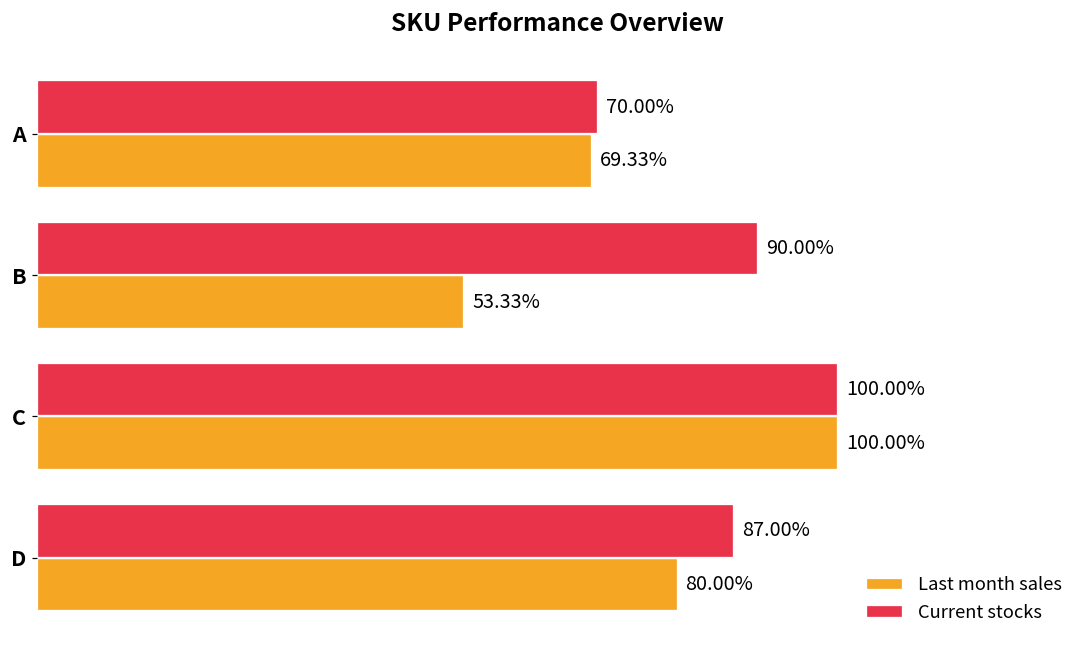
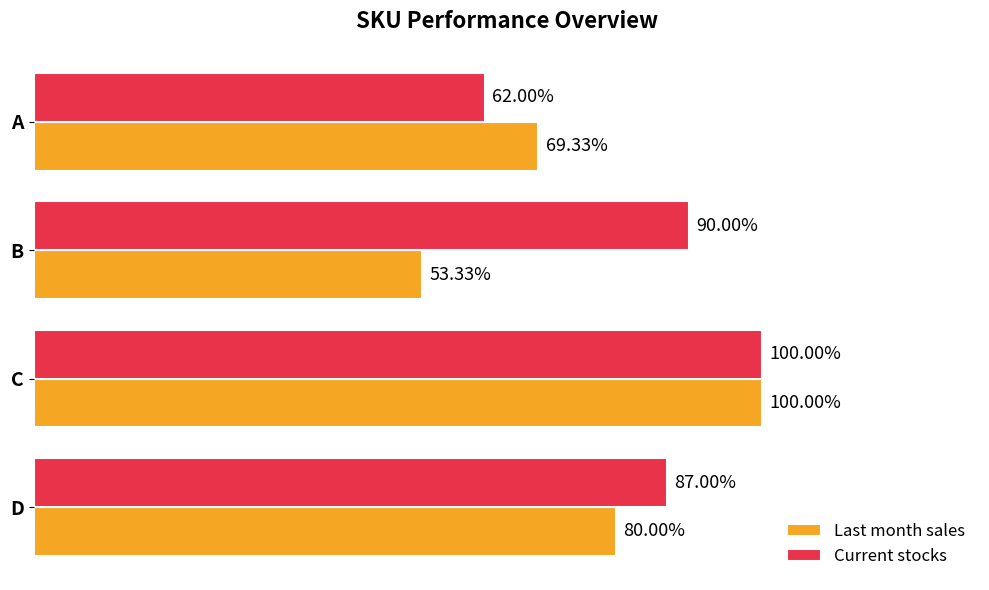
Current stocks, A: 70.00% -> 62.00%
